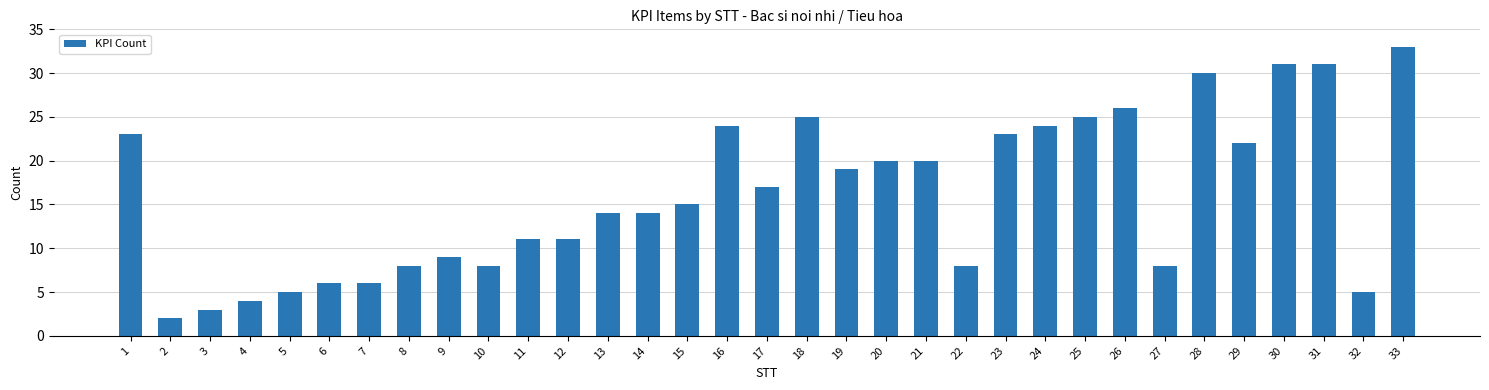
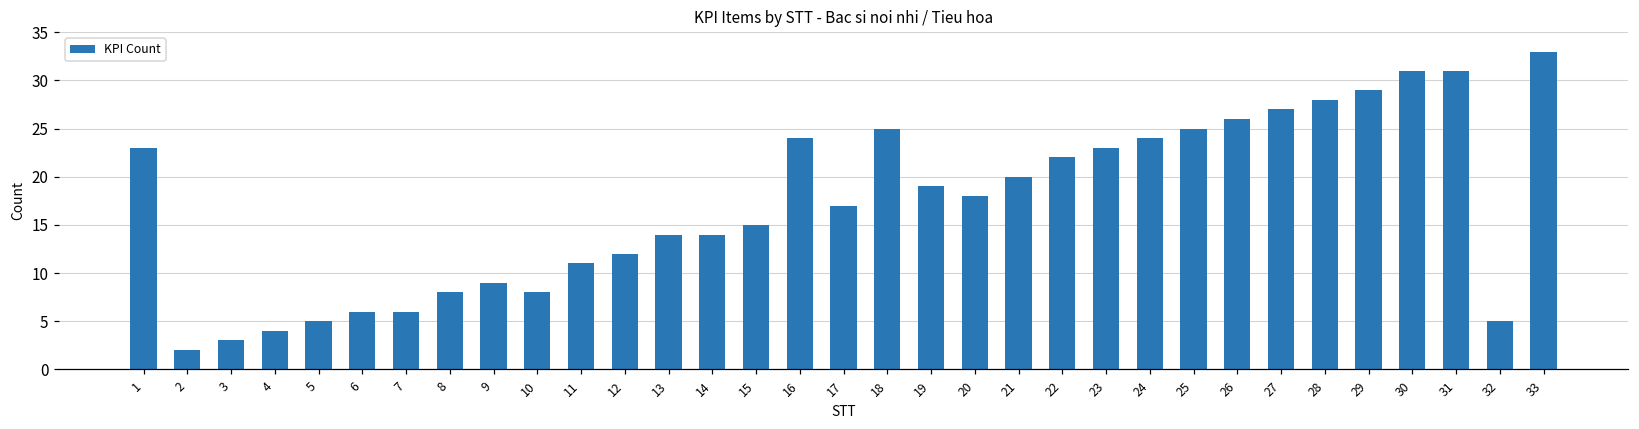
12: 11 -> 12
20: 20 -> 18
22: 8 -> 22
27: 8 -> 27
28: 30 -> 28
29: 22 -> 29
